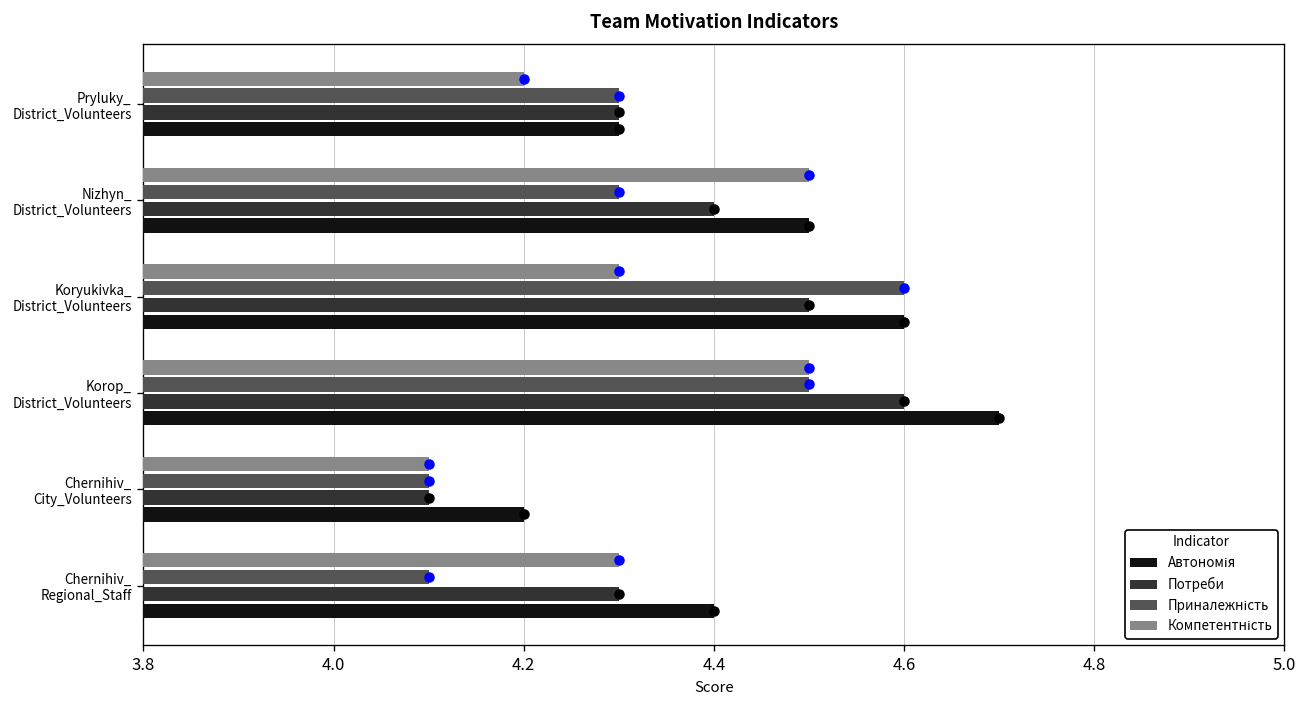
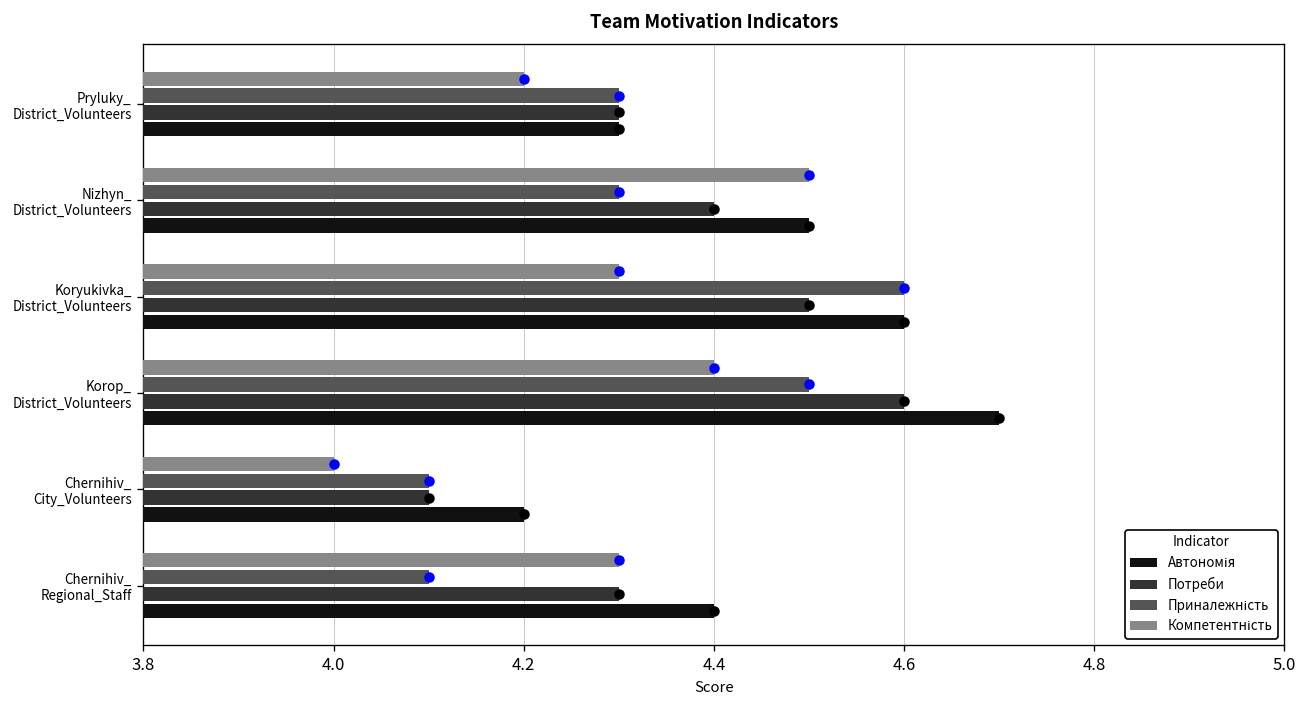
Компетентність, Korop_ District_Volunteers: 4.5 -> 4.4
Компетентність, Chernihiv_ City_Volunteers: 4.1 -> 4.0
